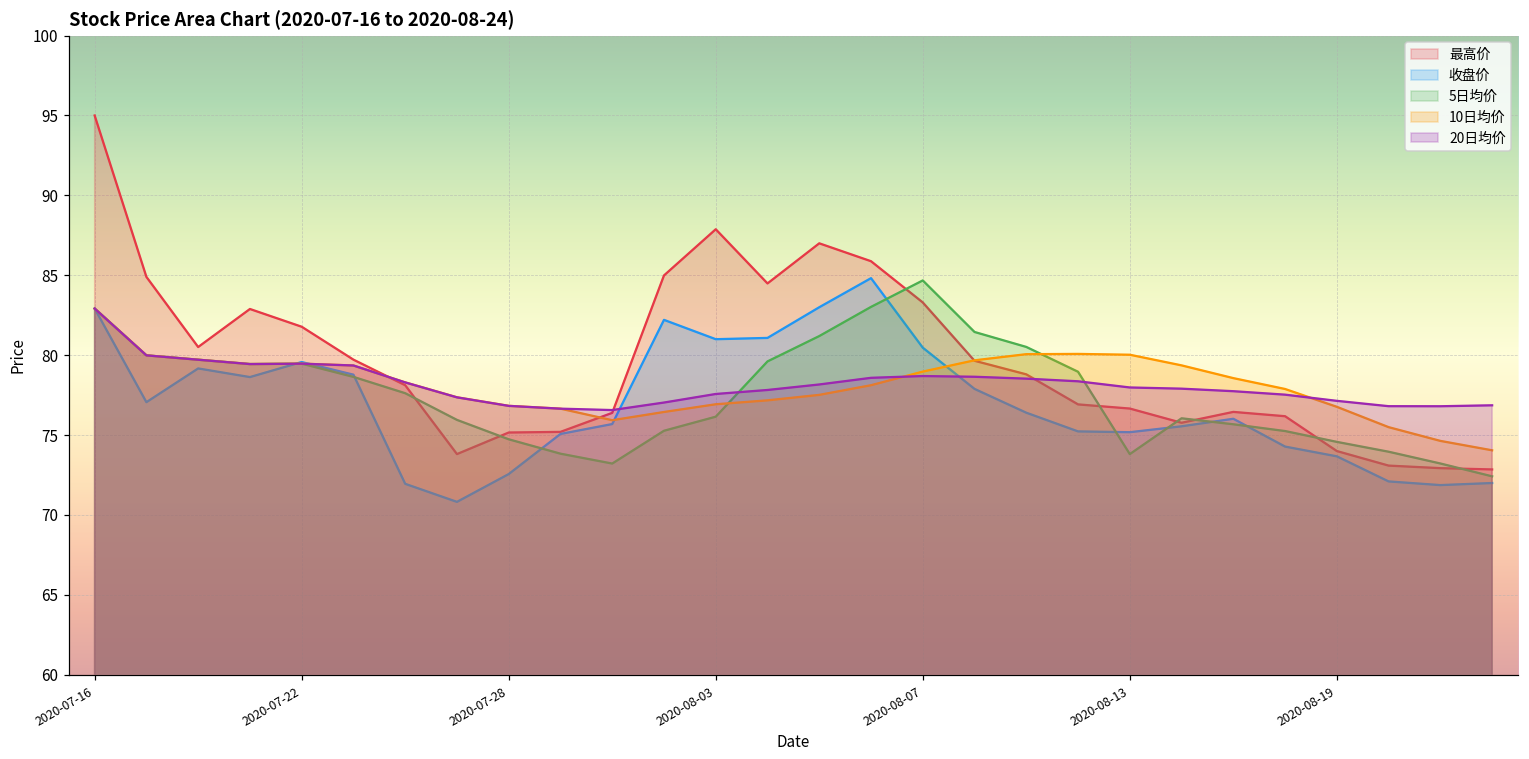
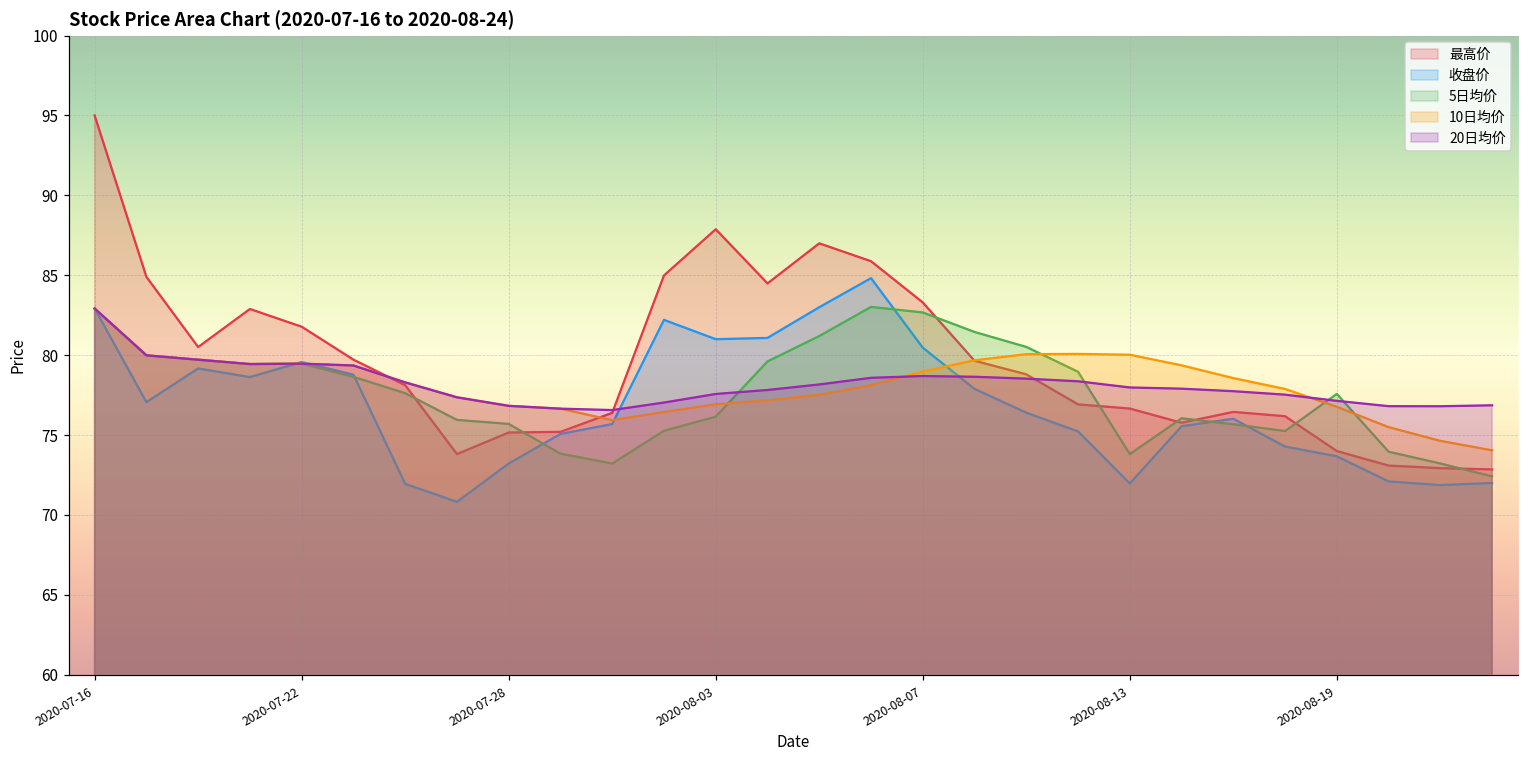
收盘价, 2020-07-28: 72.6 -> 73.2
5日均价, 2020-07-28: 74.7 -> 75.7
5日均价, 2020-08-07: 84.7 -> 82.7
收盘价, 2020-08-13: 75.2 -> 72.0
5日均价, 2020-08-19: 74.6 -> 77.6
